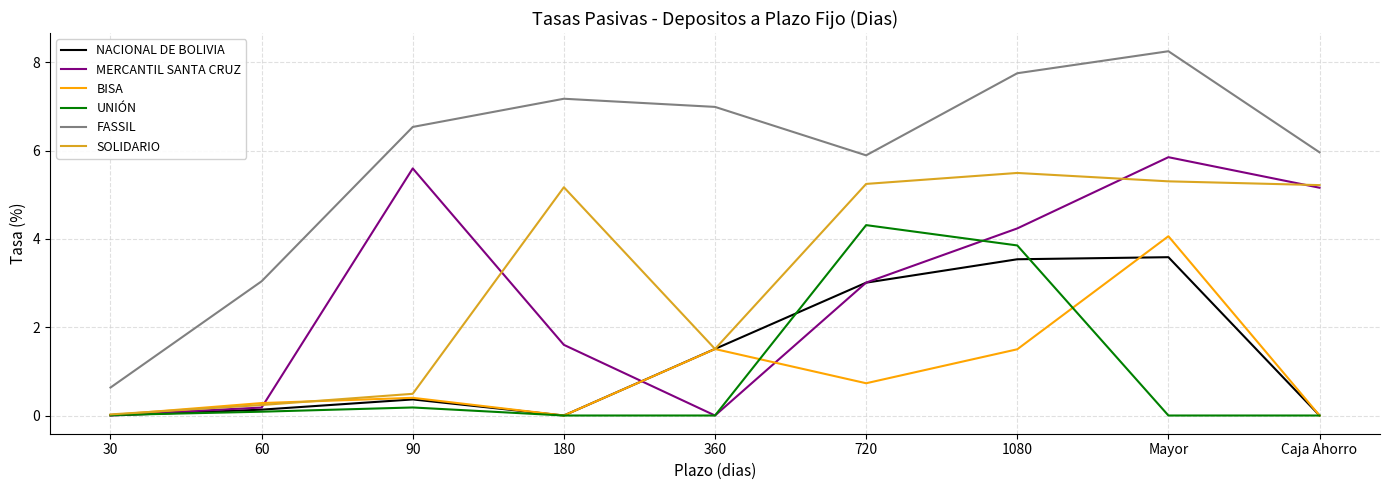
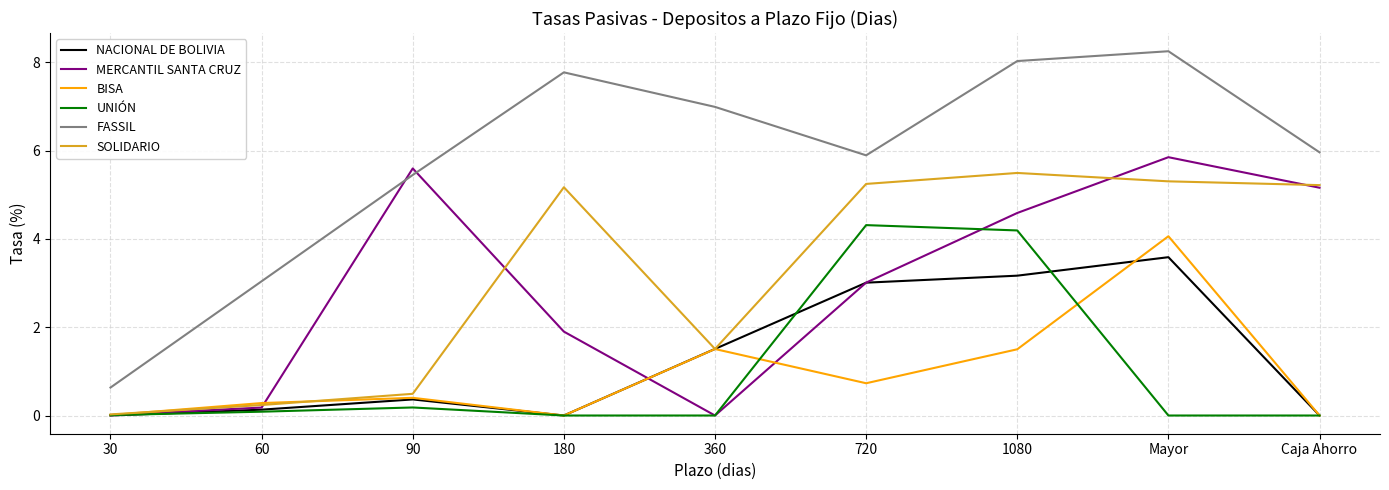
FASSIL, 90: 6.5 -> 5.4
MERCANTIL SANTA CRUZ, 180: 1.6 -> 1.9
FASSIL, 180: 7.2 -> 7.8
NACIONAL DE BOLIVIA, 1080: 3.5 -> 3.2
MERCANTIL SANTA CRUZ, 1080: 4.2 -> 4.6
UNIÓN, 1080: 3.9 -> 4.2
FASSIL, 1080: 7.8 -> 8.0
